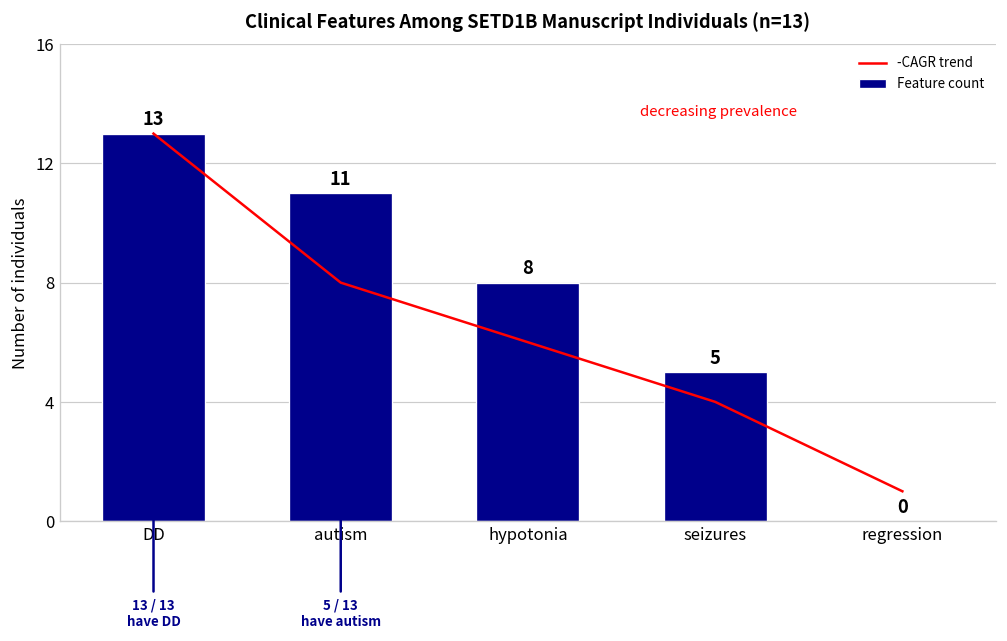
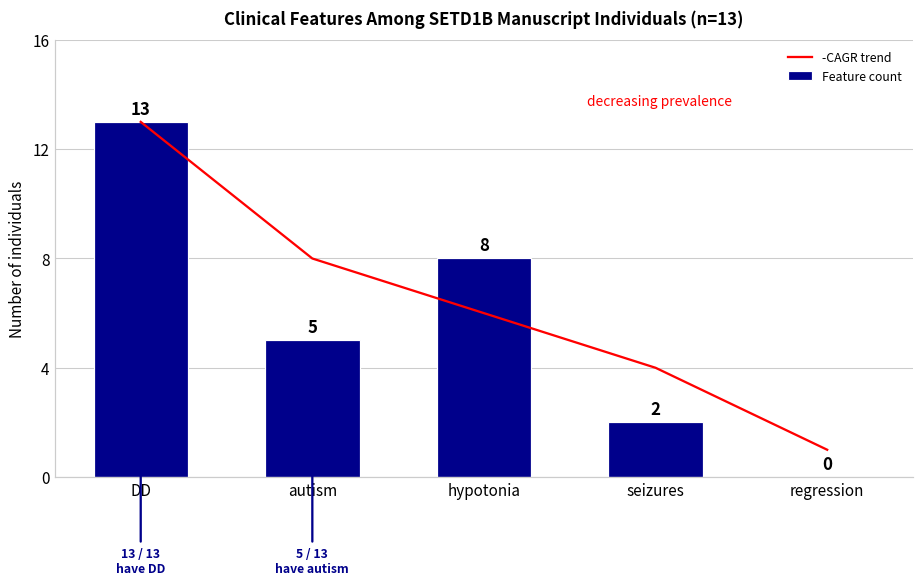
Feature count, autism: 11 -> 5
Feature count, seizures: 5 -> 2
